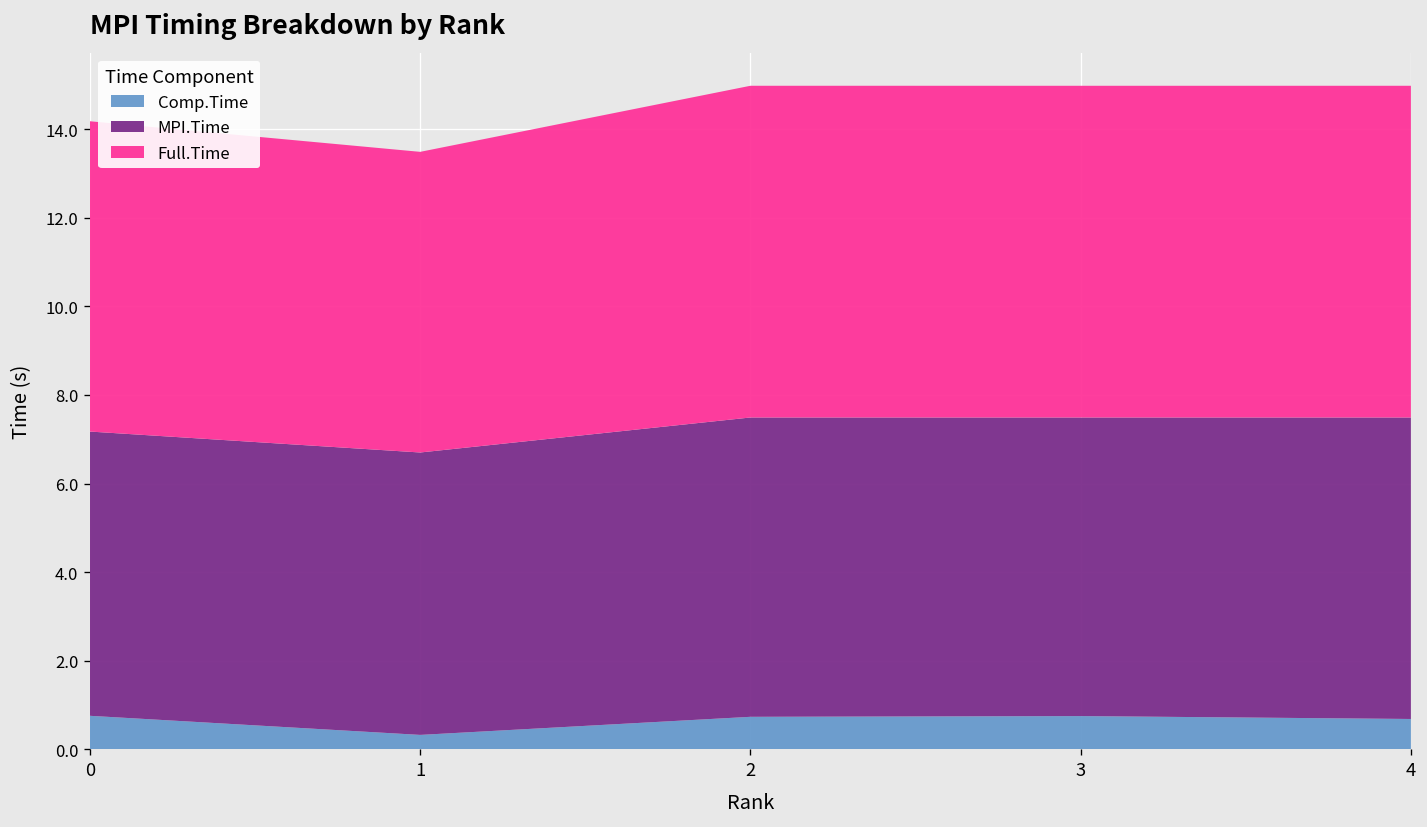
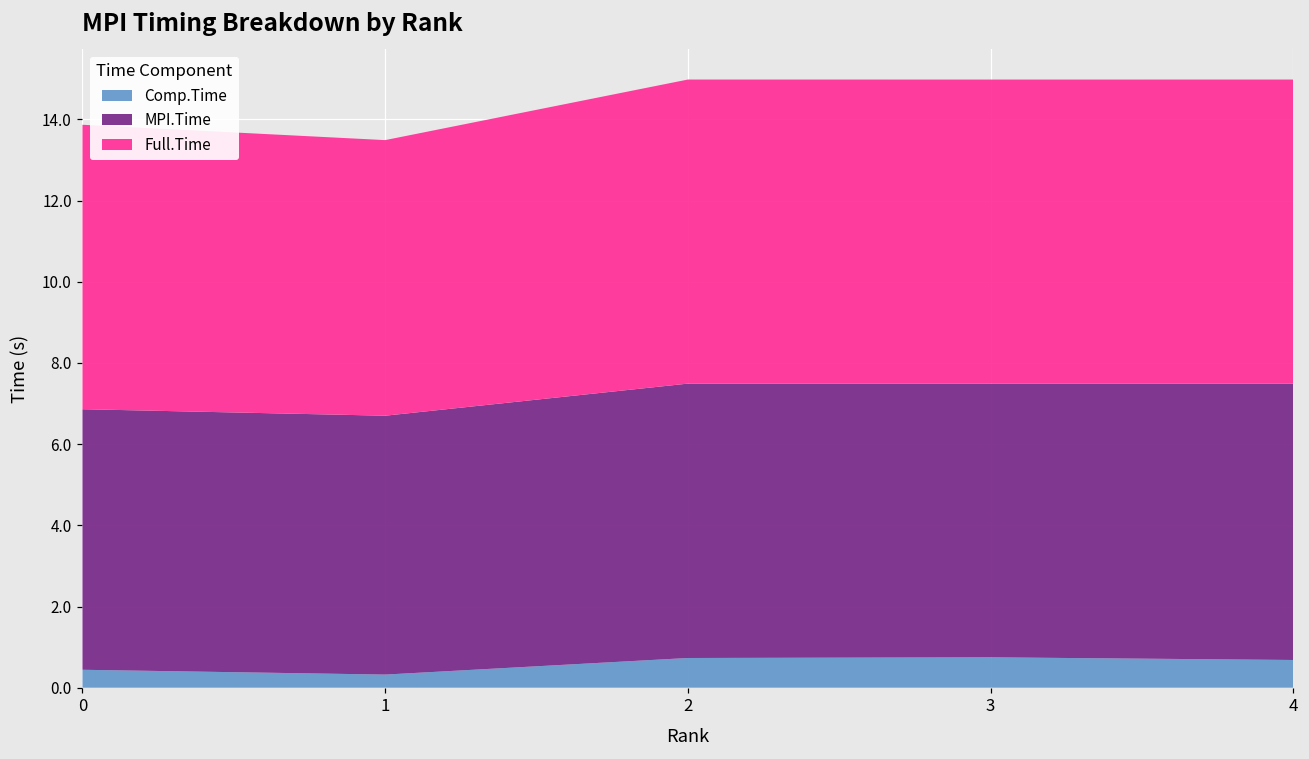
Comp.Time, 0: 0.8 -> 0.4
